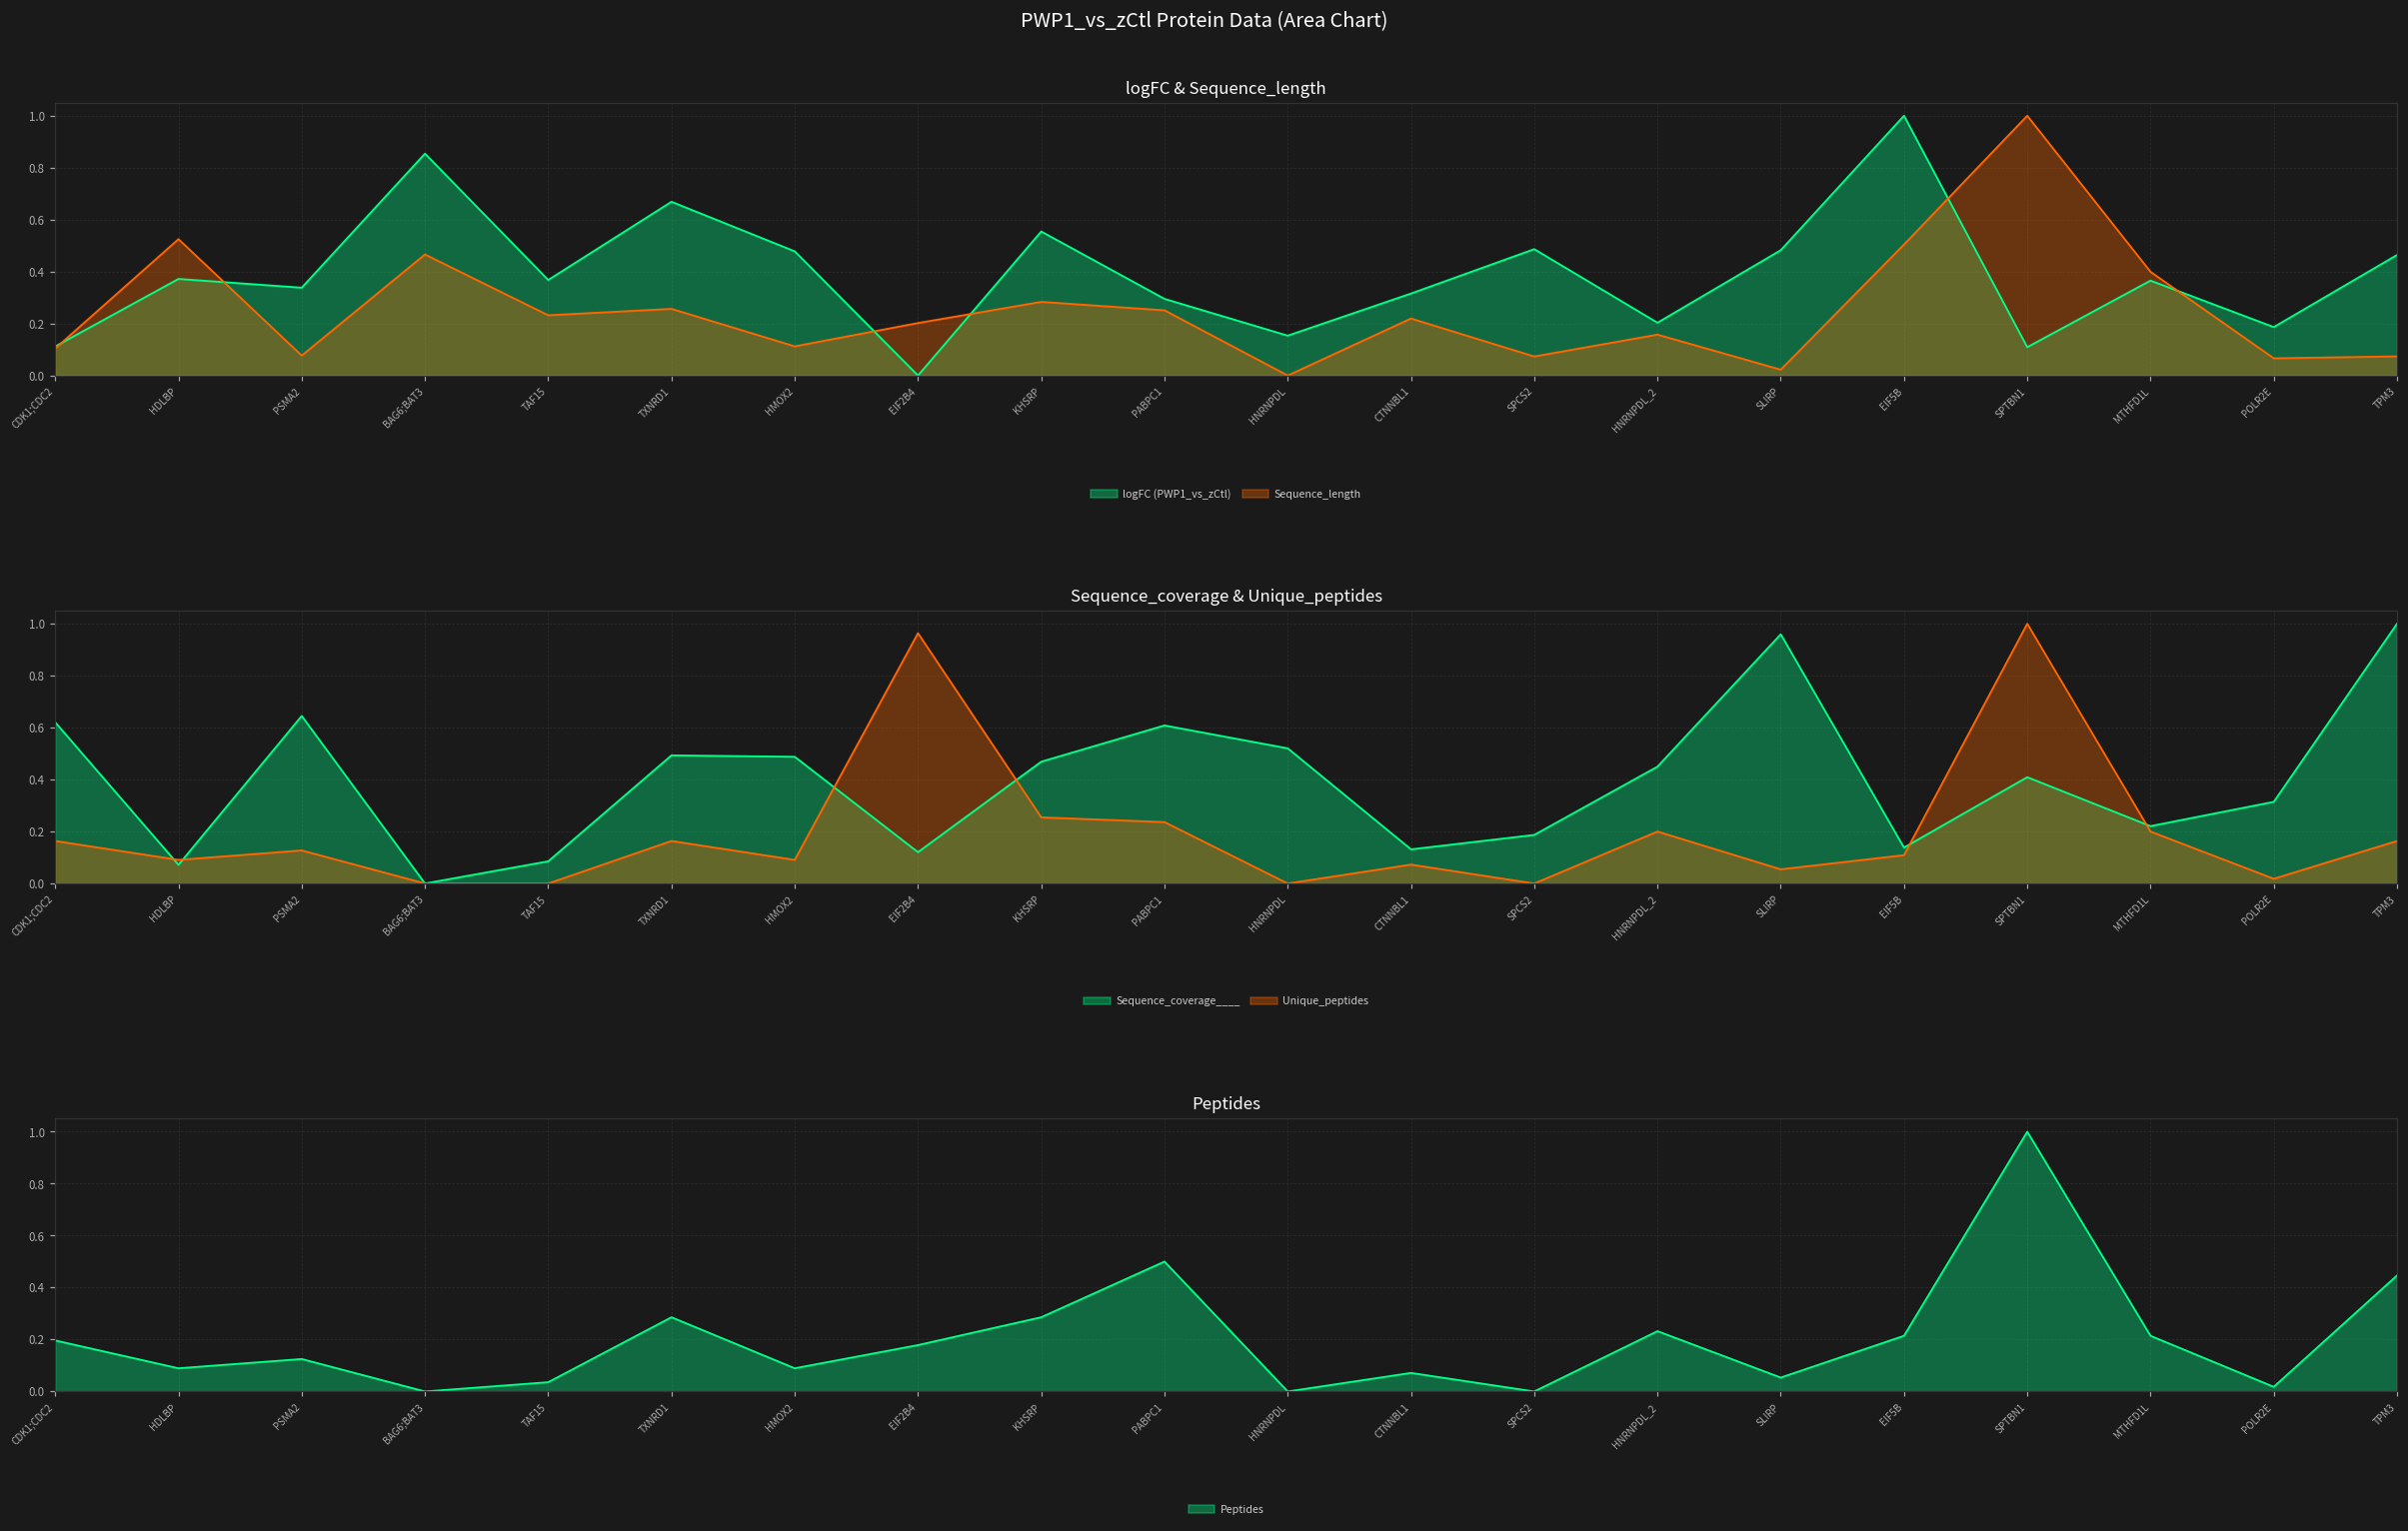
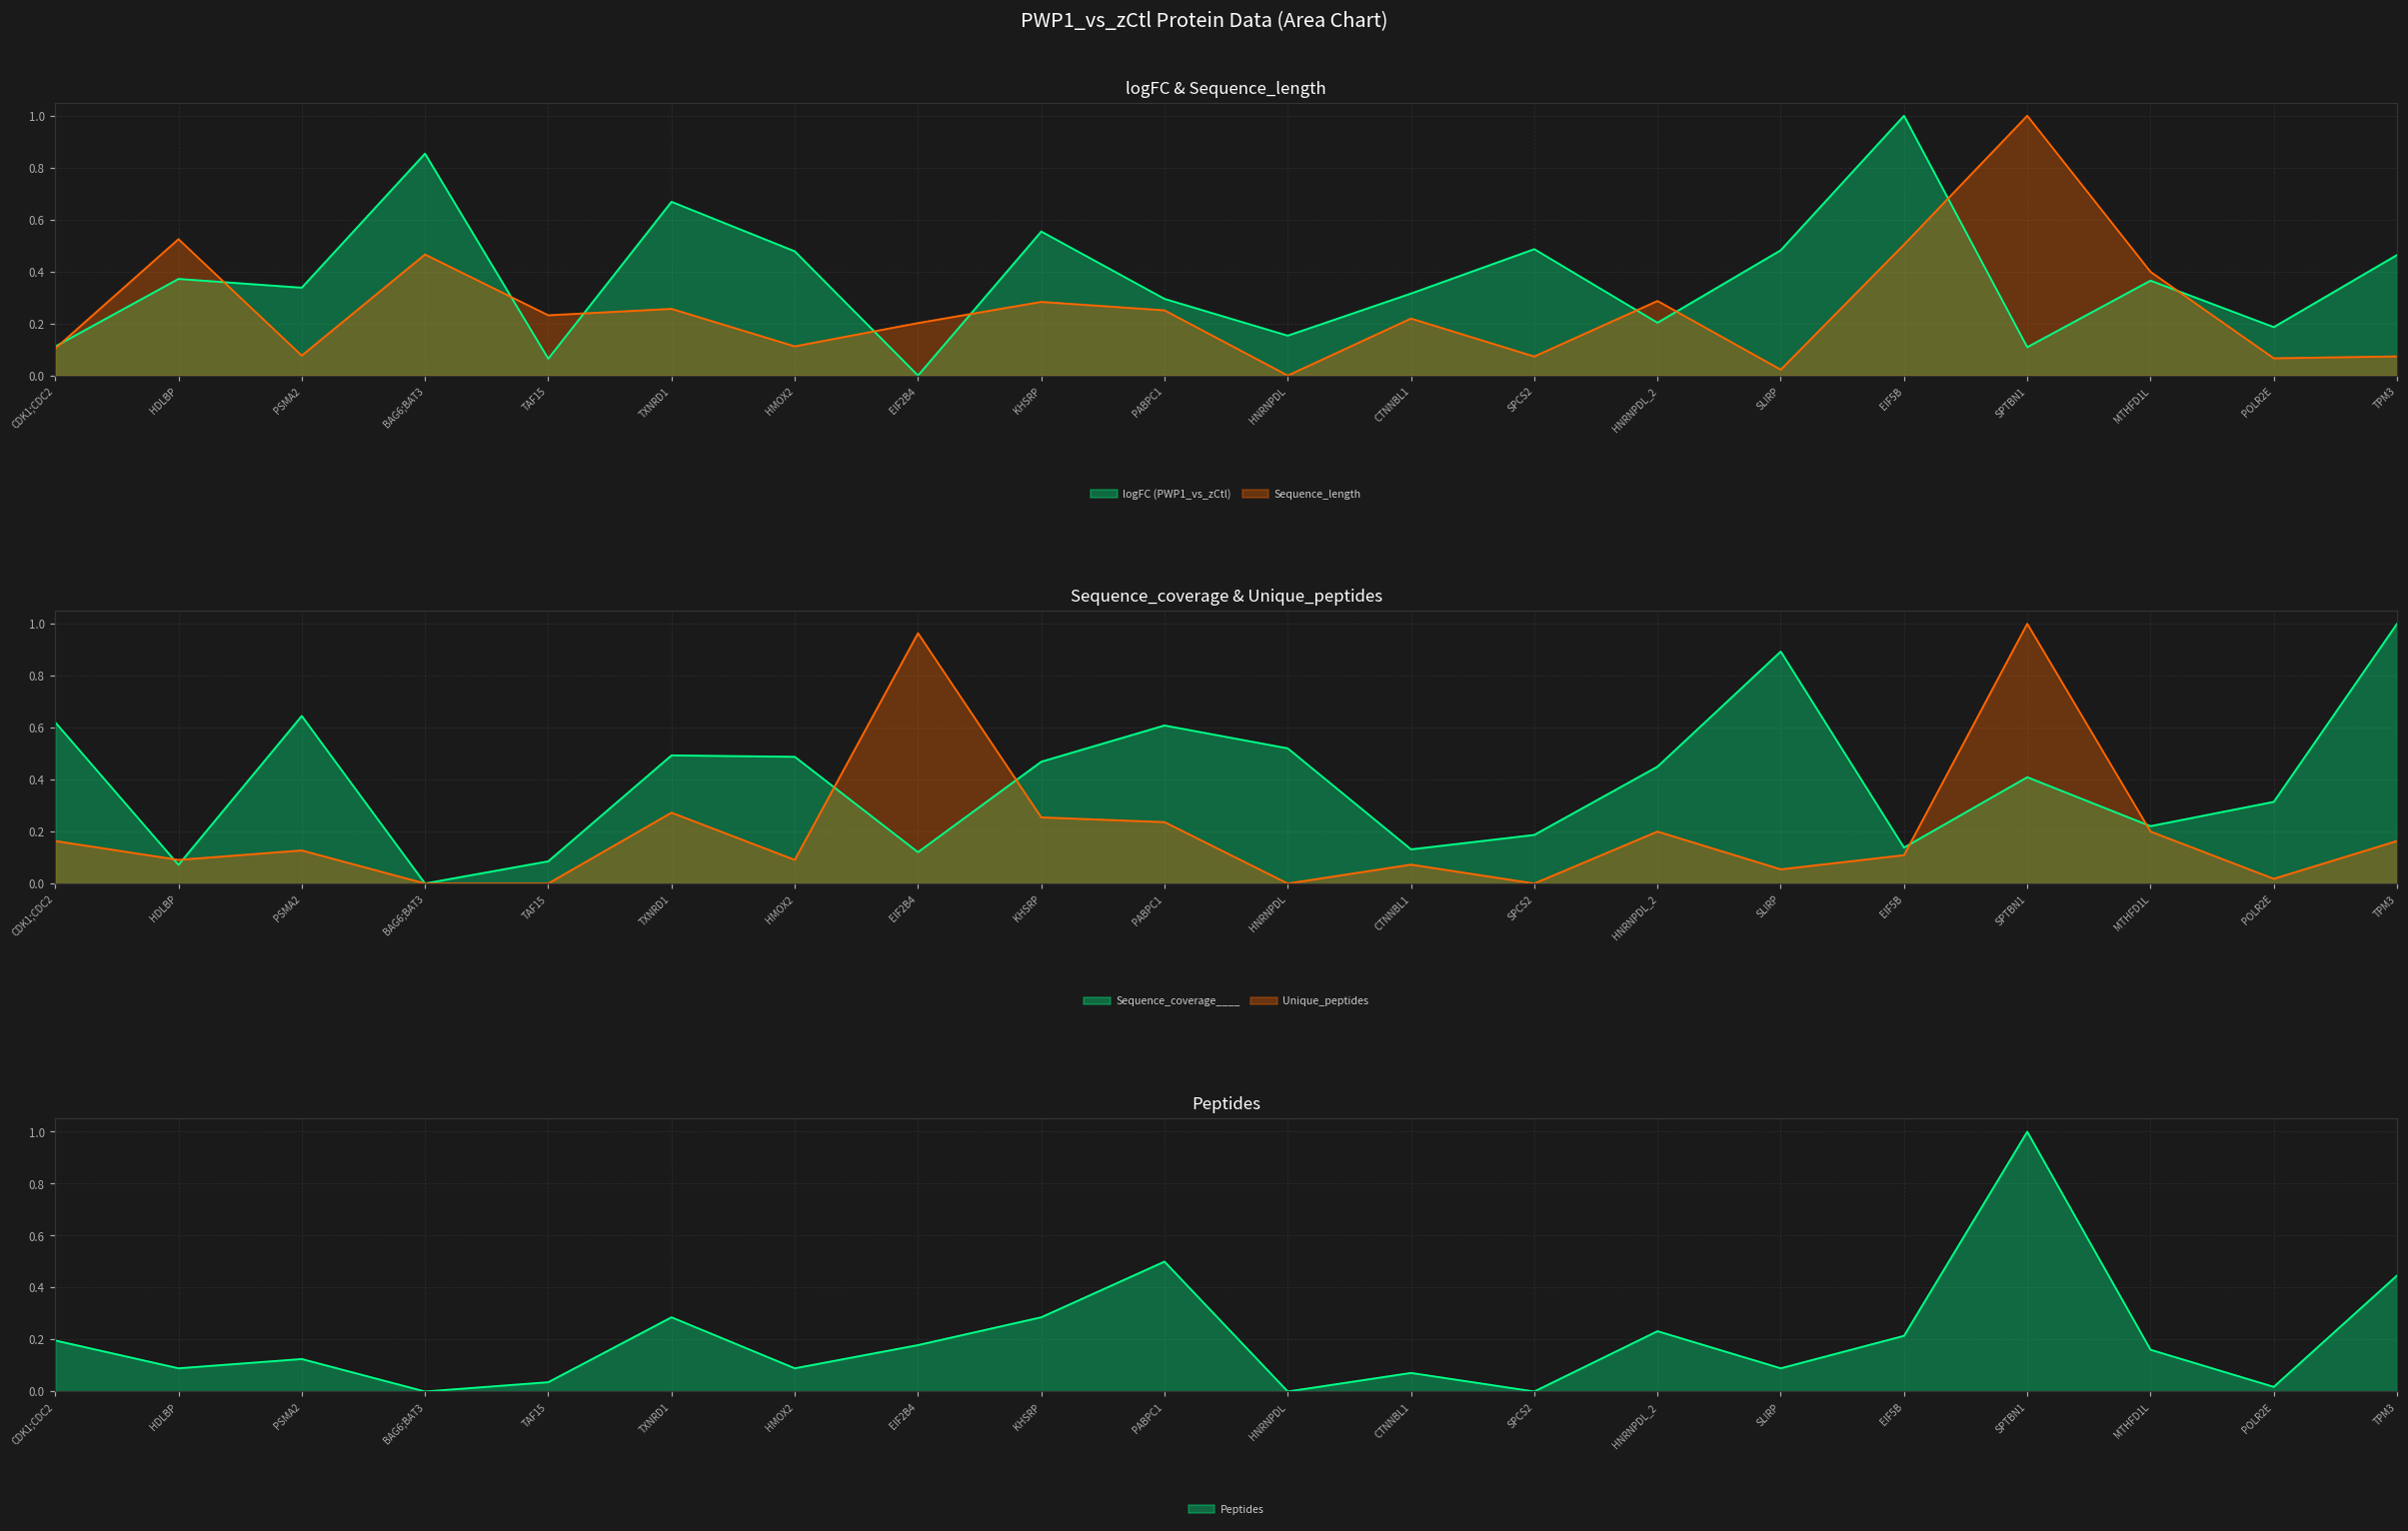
logFC & Sequence_length, logFC (PWP1_vs_zCtl), TAF15: 0.37 -> 0.06
logFC & Sequence_length, Sequence_length, HNRNPDL_2: 0.16 -> 0.29
Sequence_coverage & Unique_peptides, Unique_peptides, TXNRD1: 0.16 -> 0.27
Sequence_coverage & Unique_peptides, Sequence_coverage____, SLIRP: 0.96 -> 0.89
Peptides, SLIRP: 0.05 -> 0.09
Peptides, MTHFD1L: 0.21 -> 0.16
